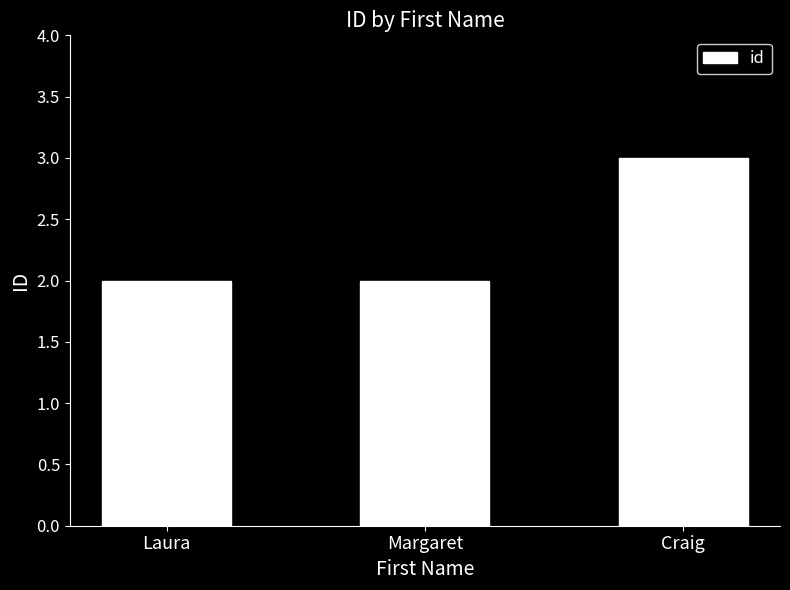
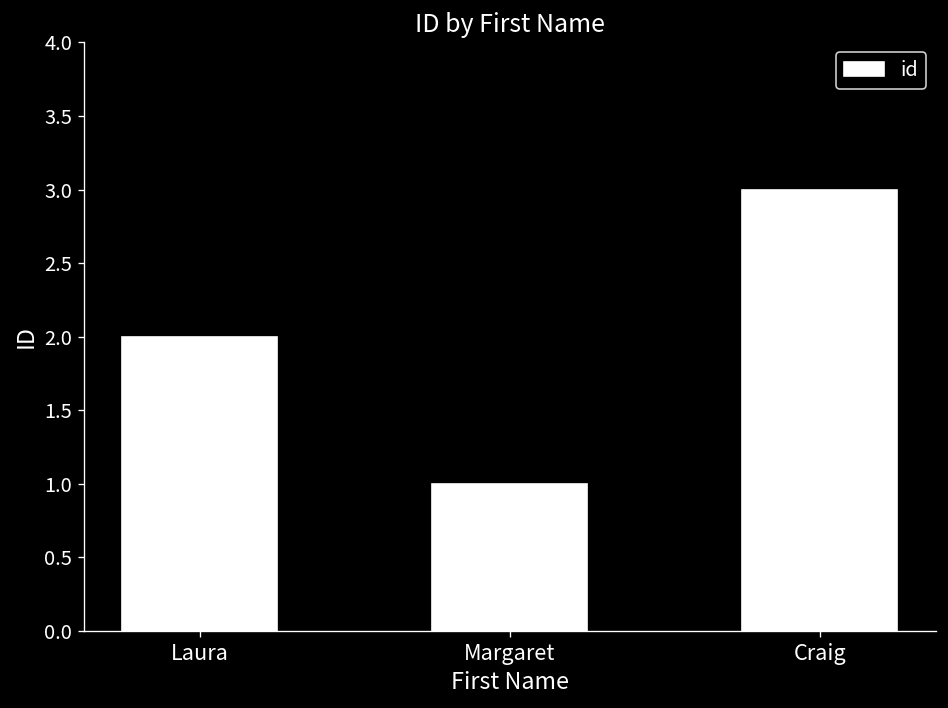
Margaret: 2 -> 1
